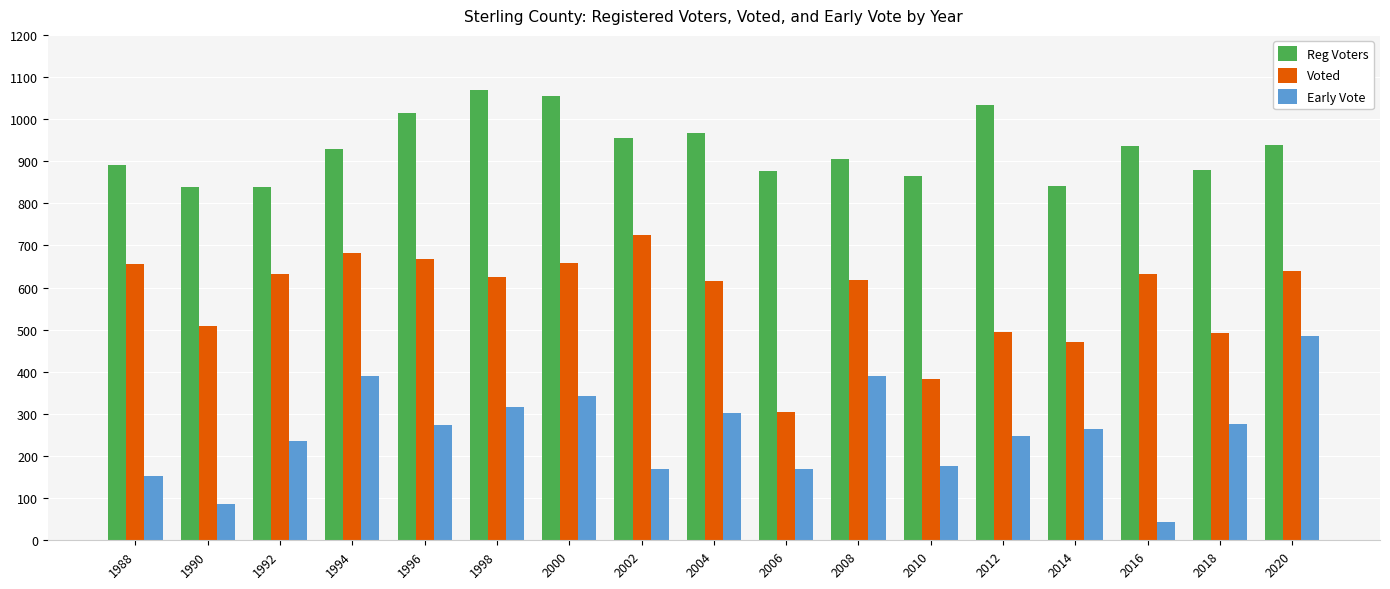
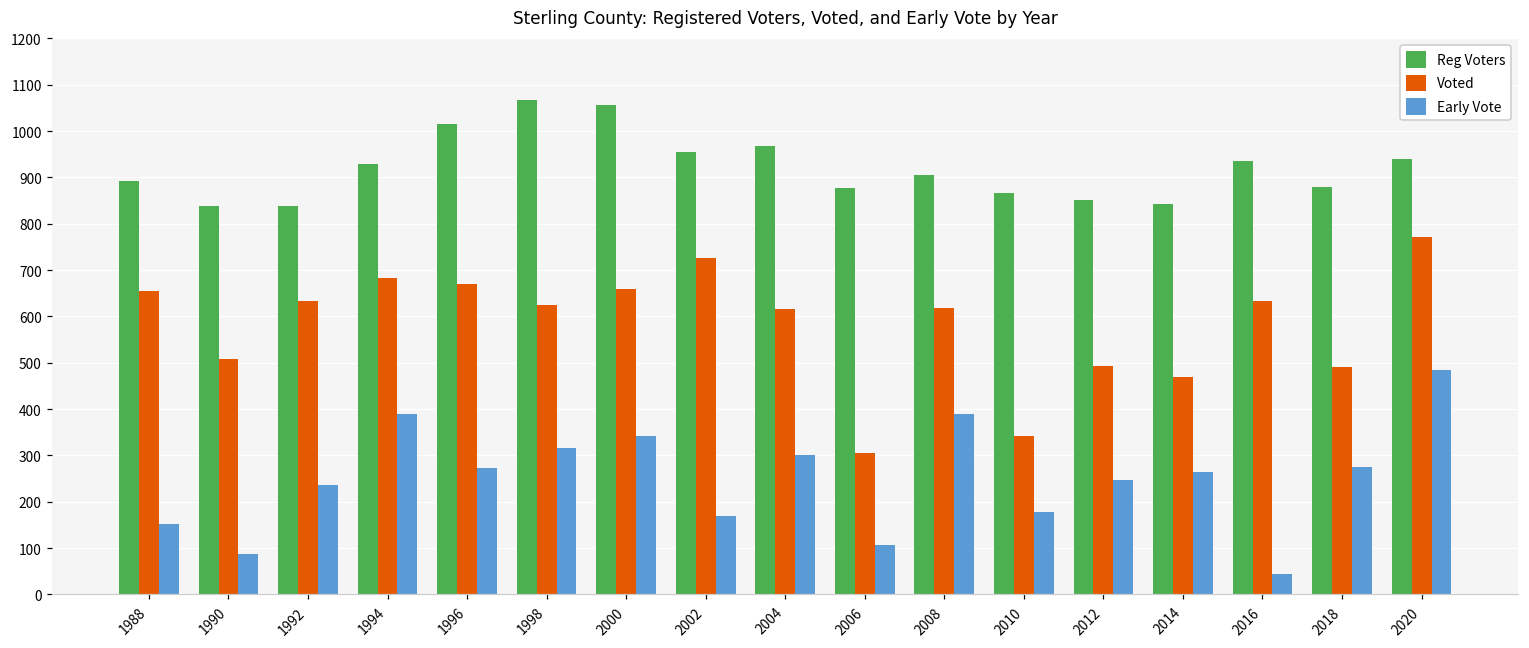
Early Vote, 2006: 170 -> 110
Voted, 2010: 380 -> 340
Reg Voters, 2012: 1030 -> 850
Voted, 2020: 640 -> 770
